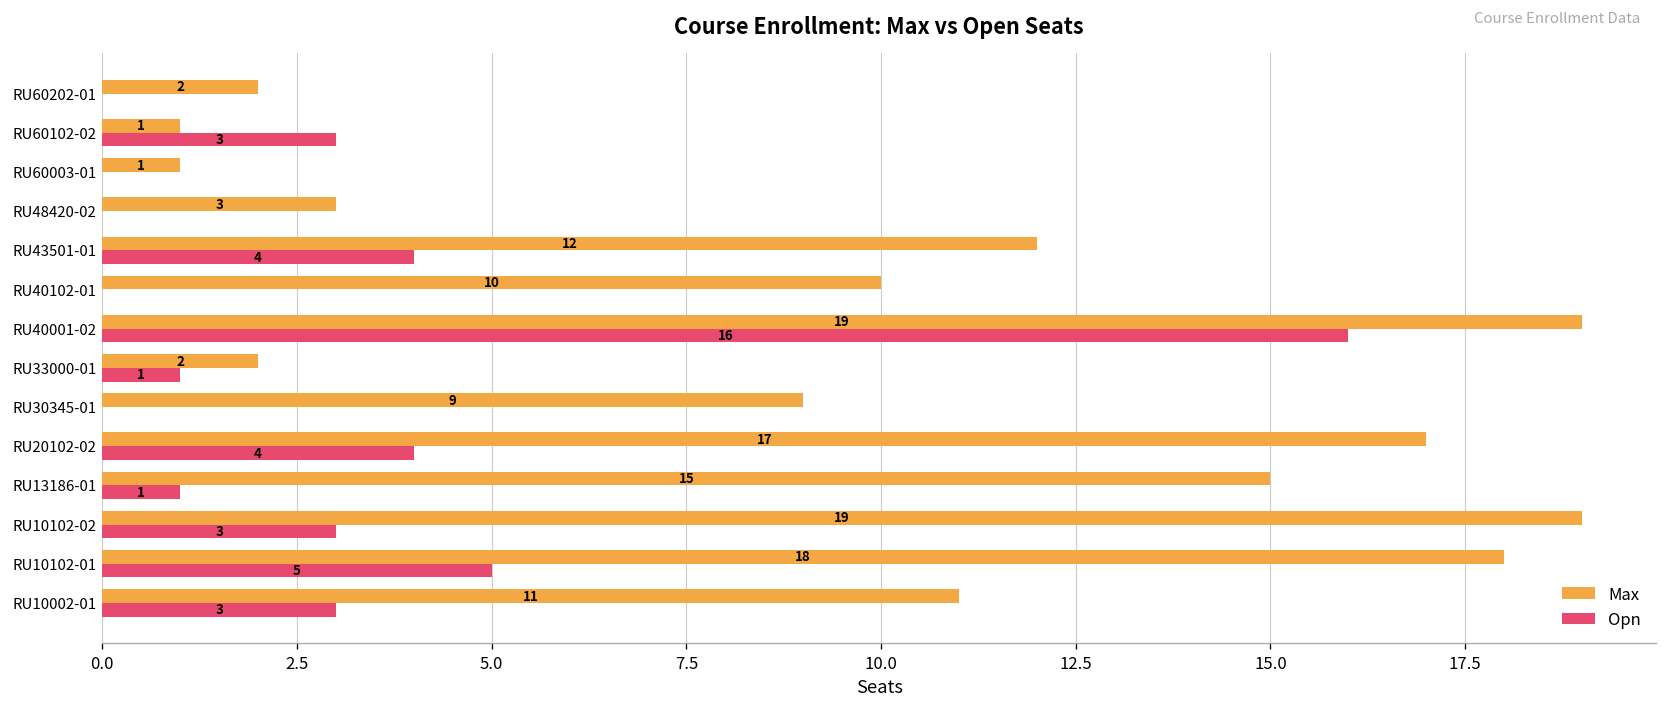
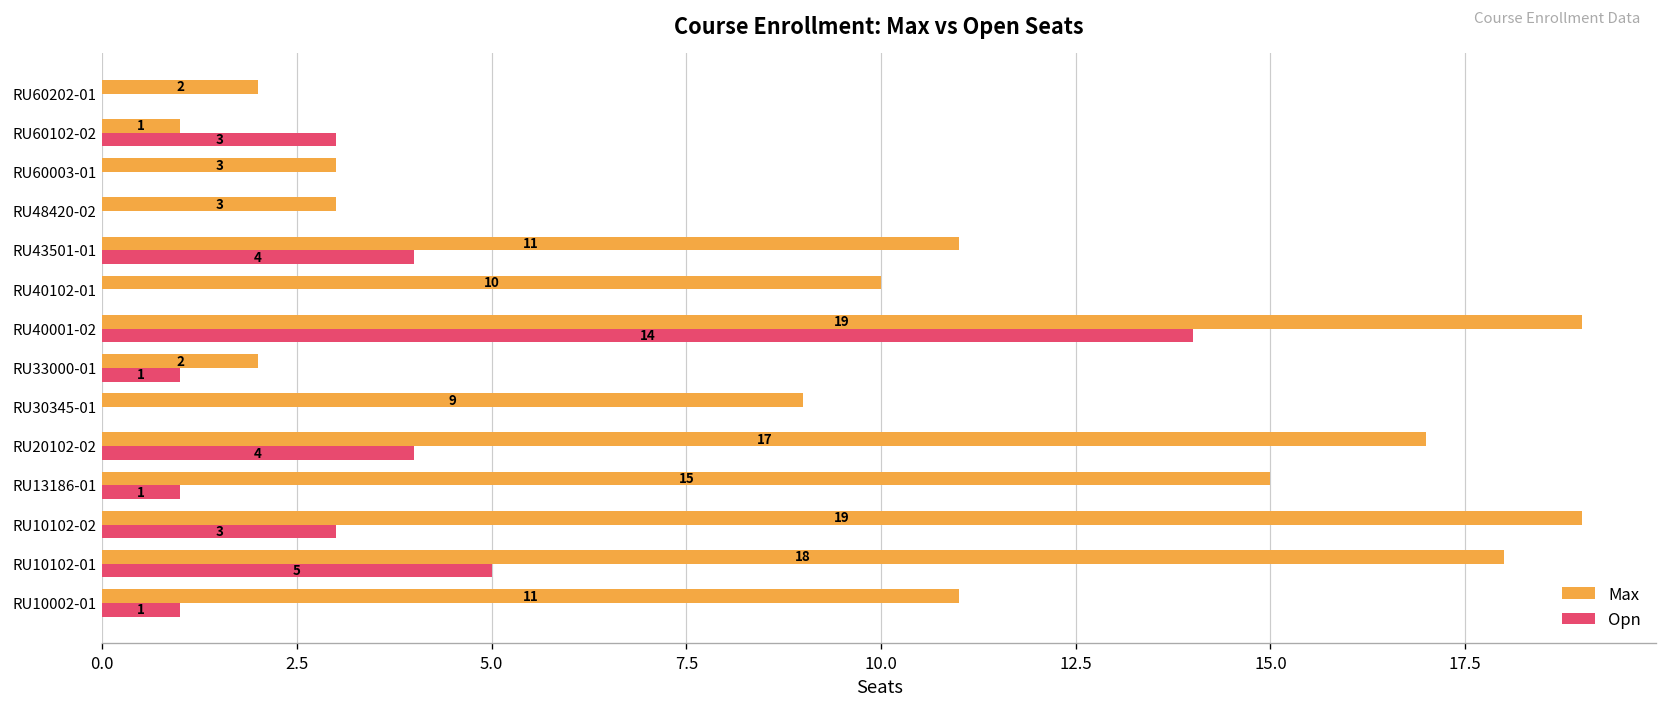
Max, RU60003-01: 1 -> 3
Max, RU43501-01: 12 -> 11
Opn, RU40001-02: 16 -> 14
Opn, RU10002-01: 3 -> 1
